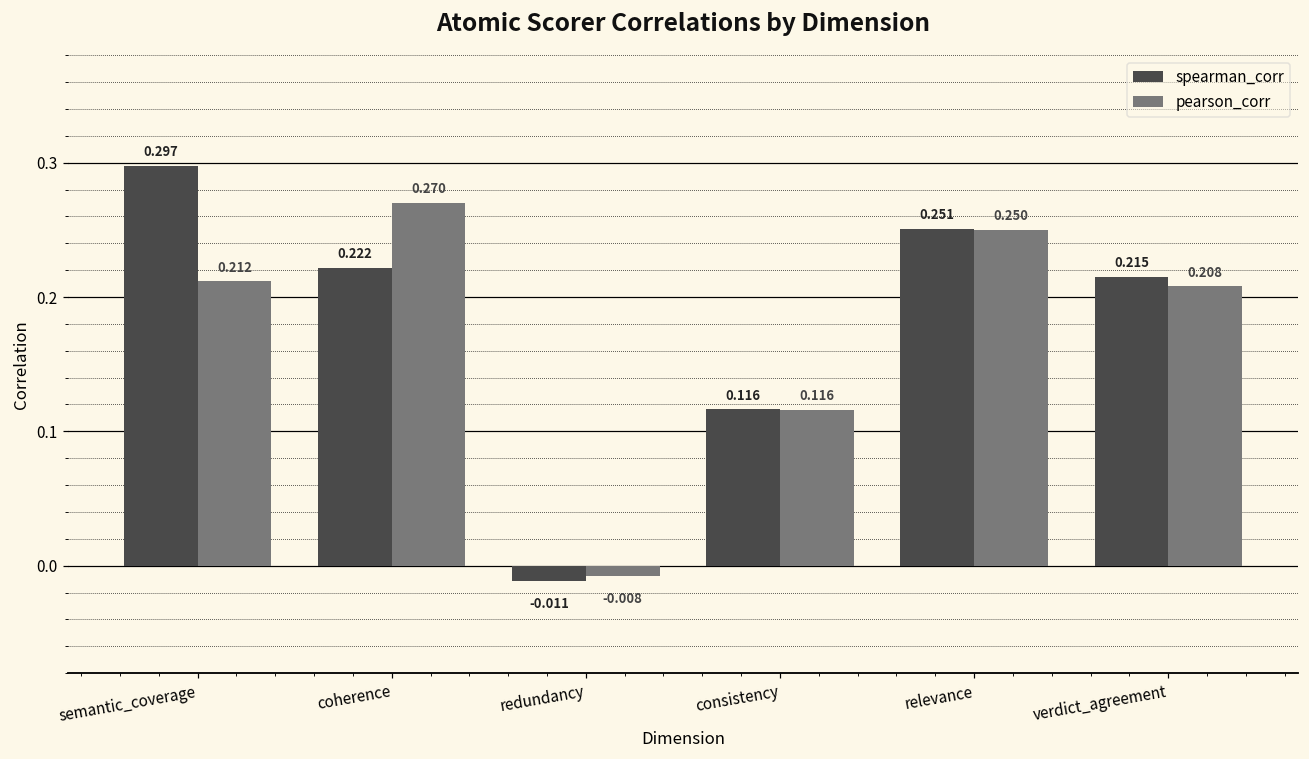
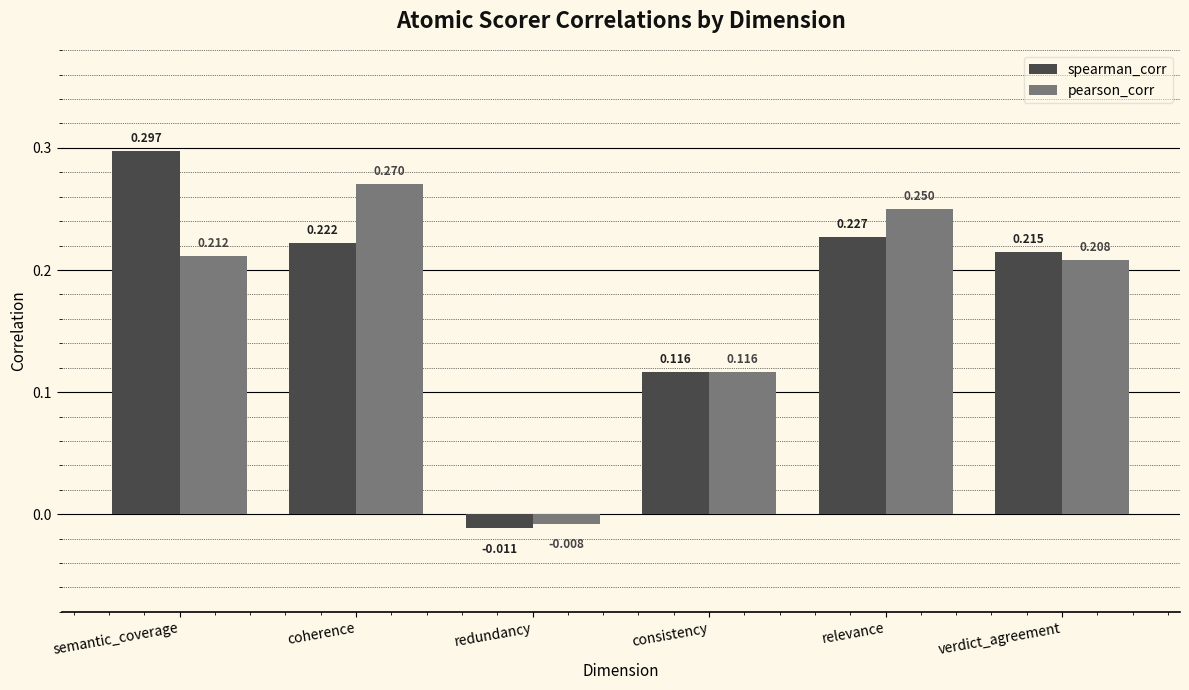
spearman_corr, relevance: 0.251 -> 0.227
